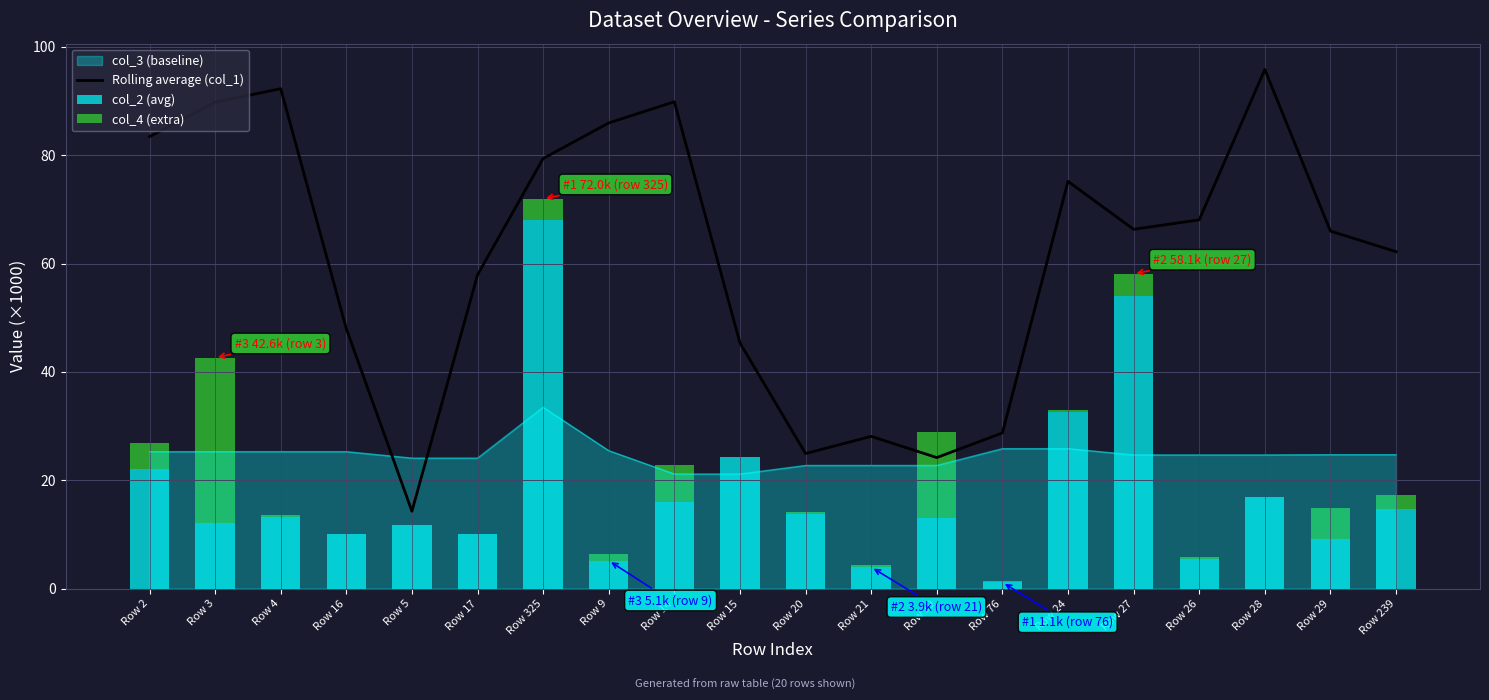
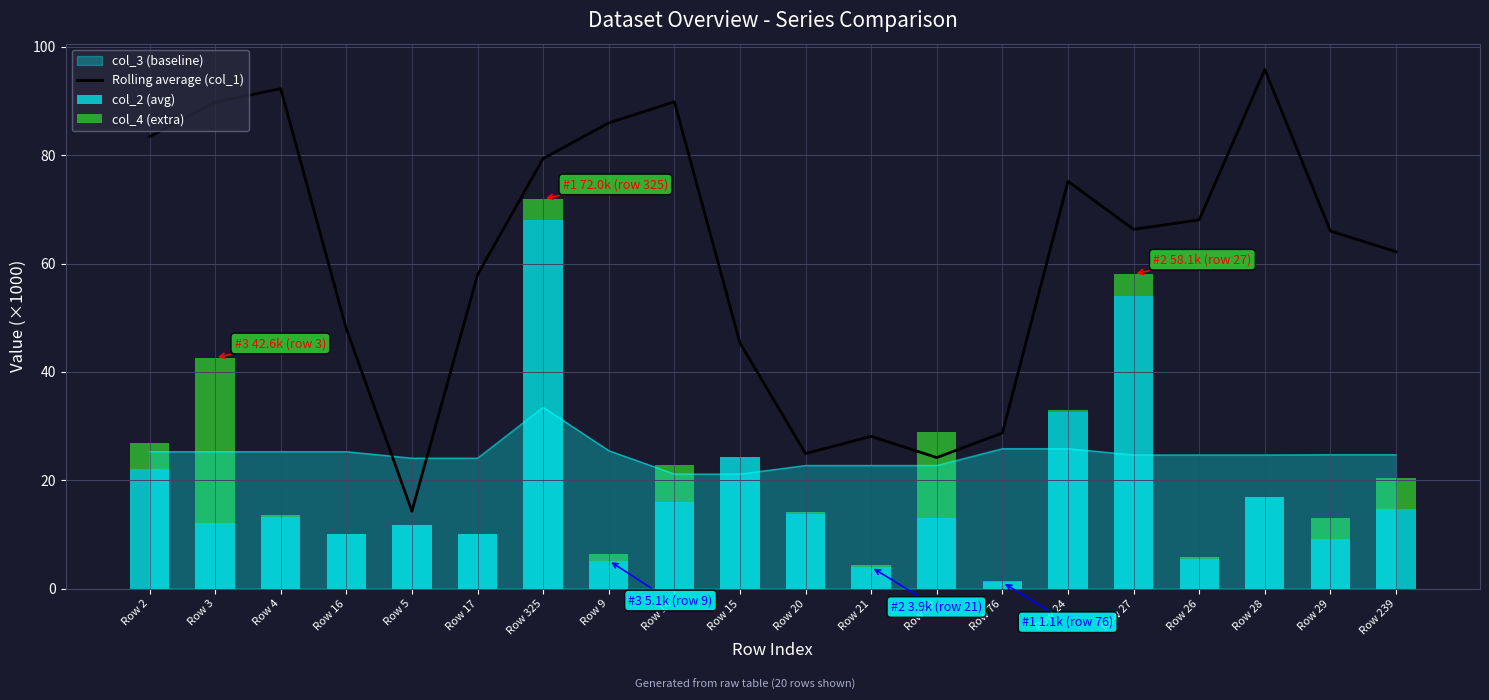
col_4 (extra), Row 29: 6 -> 4
col_4 (extra), Row 239: 3 -> 6
